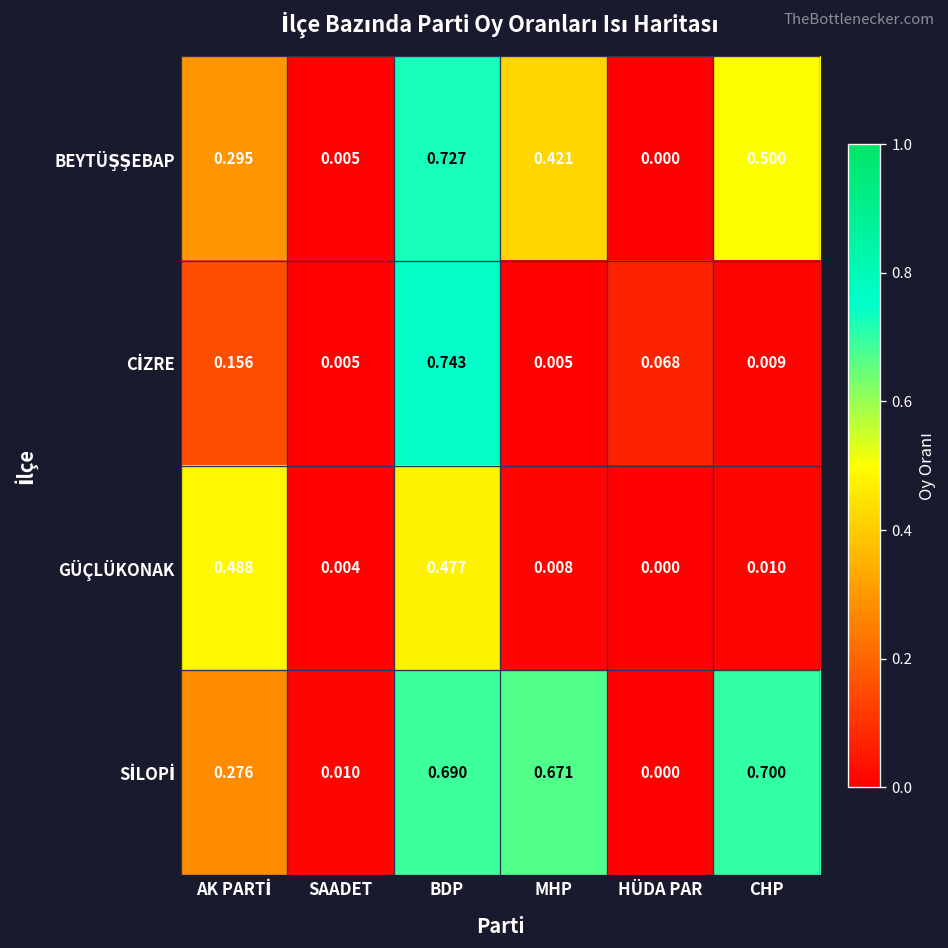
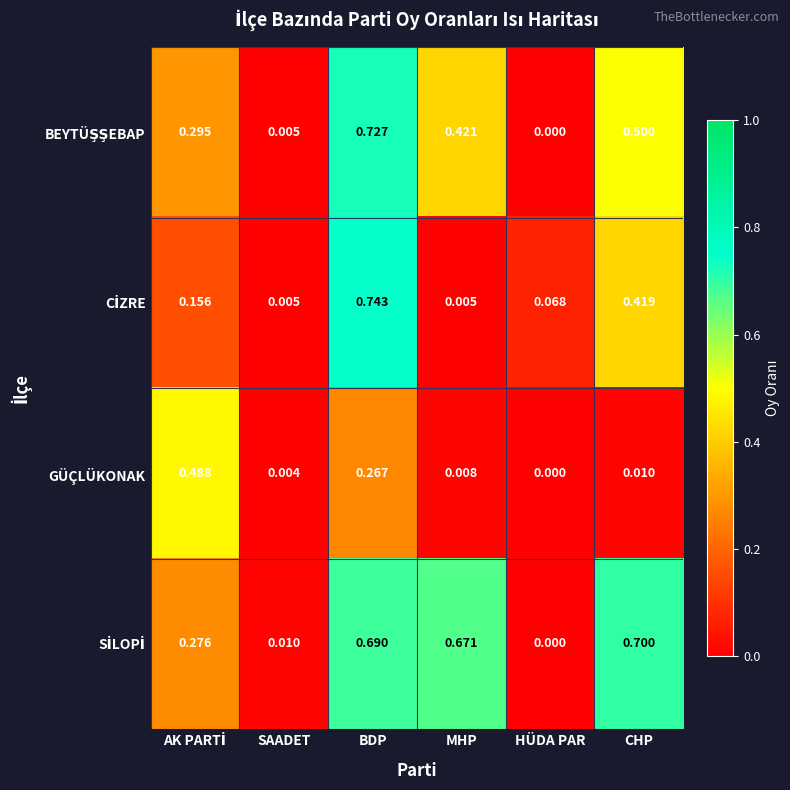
CİZRE, CHP: 0.009 -> 0.419
GÜÇLÜKONAK, BDP: 0.477 -> 0.267
